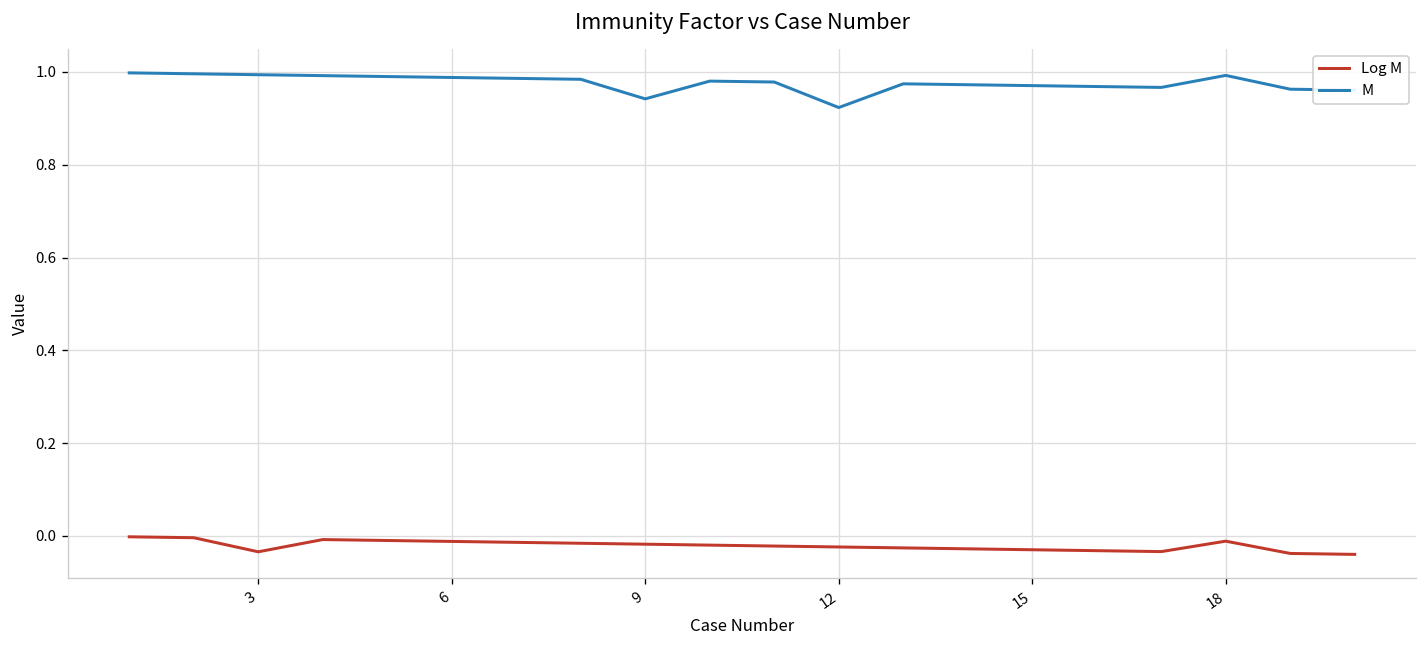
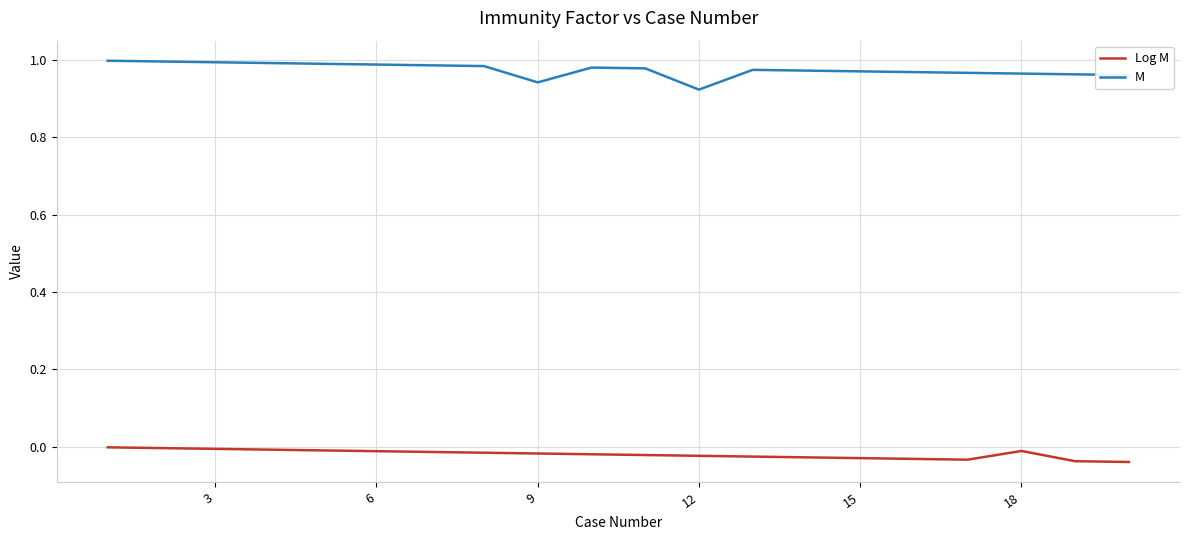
Log M, 3: -0.03 -> -0.01
M, 18: 0.99 -> 0.96
